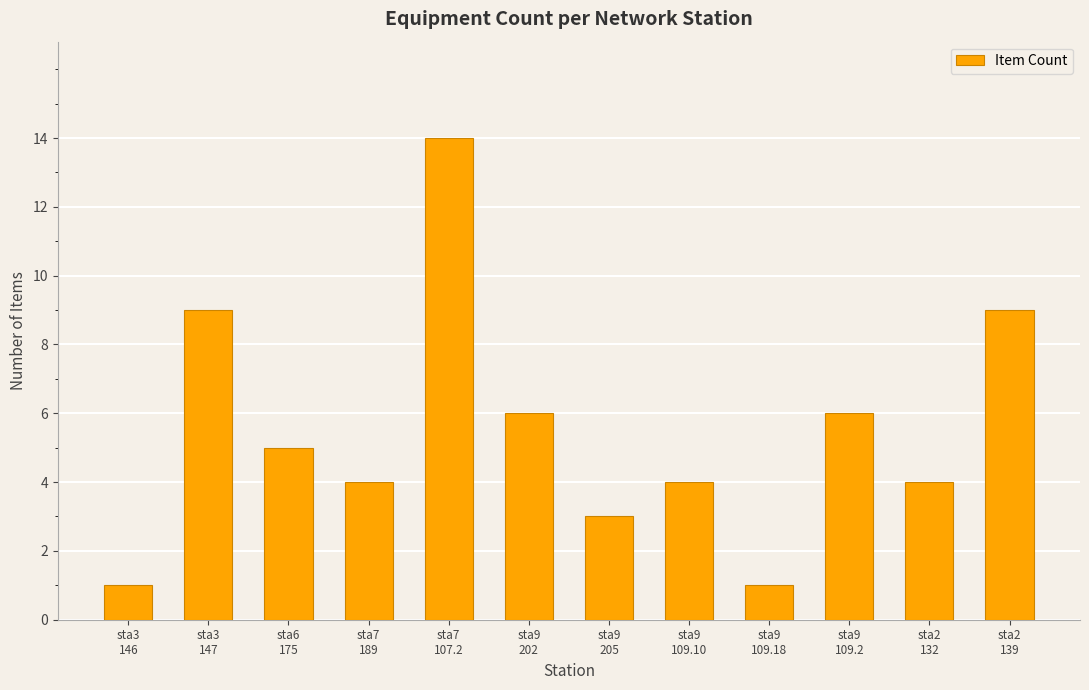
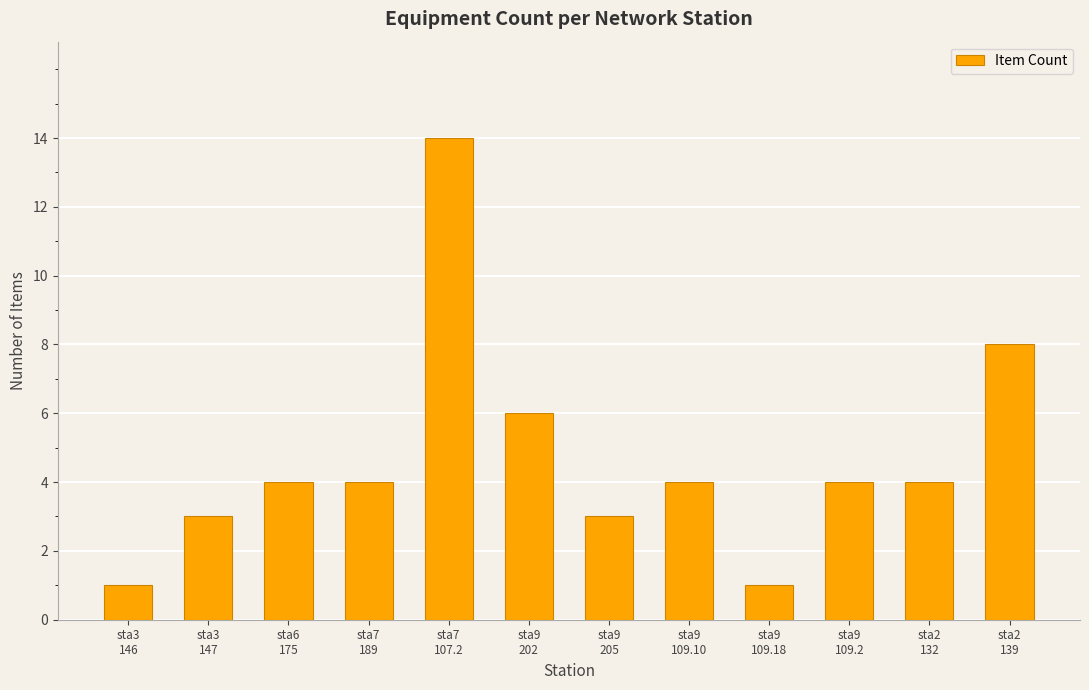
sta3 147: 9 -> 3
sta6 175: 5 -> 4
sta9 109.2: 6 -> 4
sta2 139: 9 -> 8
